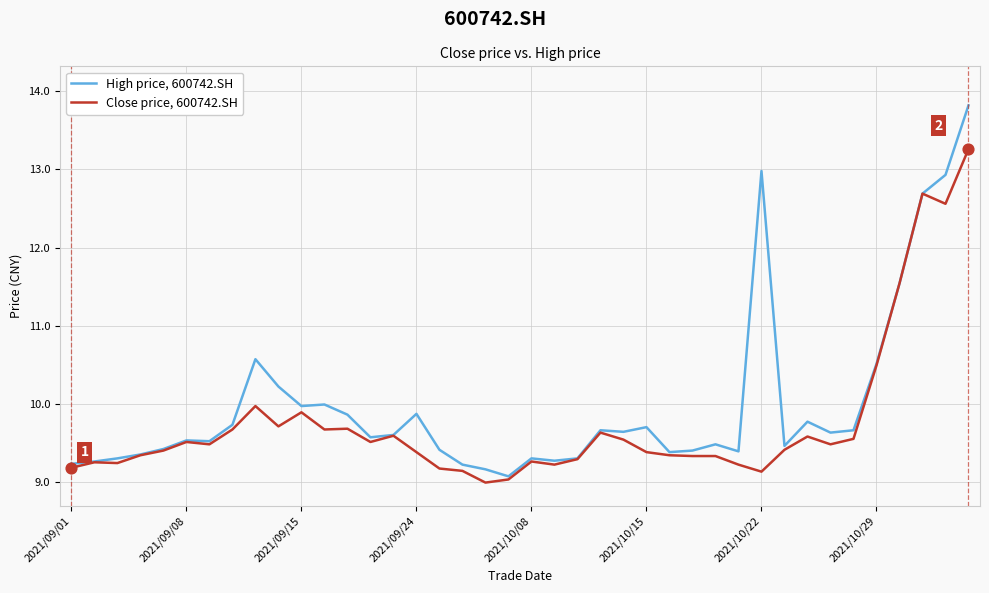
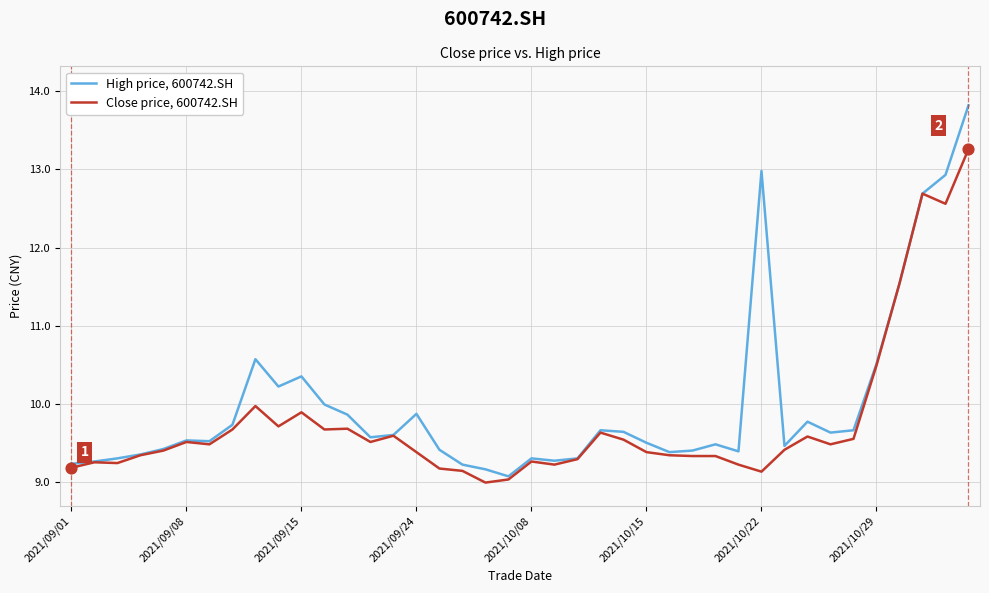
High price, 600742.SH, 2021/09/15: 10.0 -> 10.4
High price, 600742.SH, 2021/10/15: 9.7 -> 9.5
